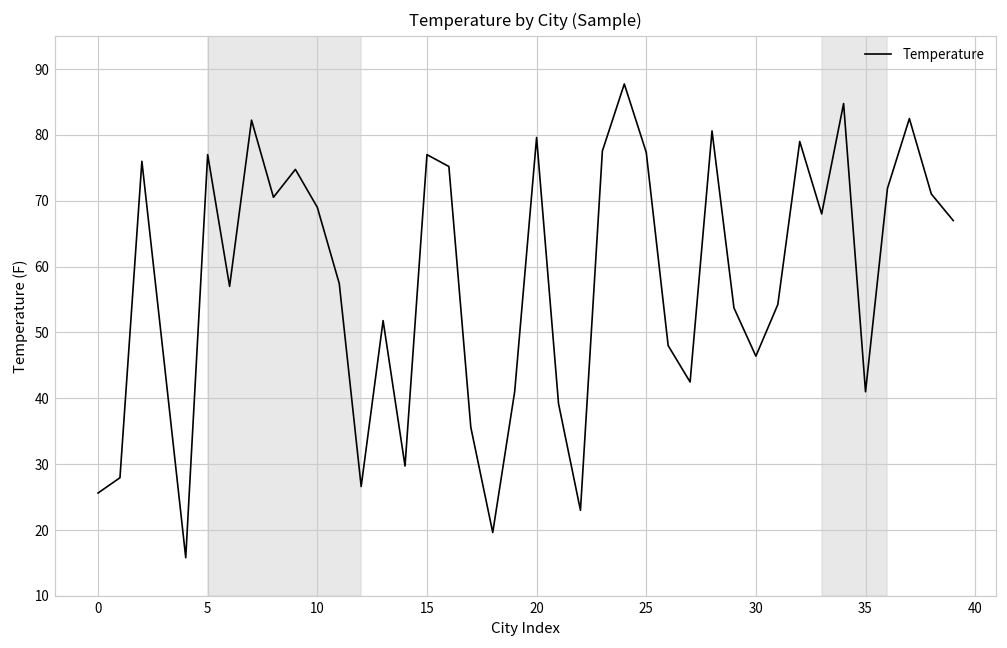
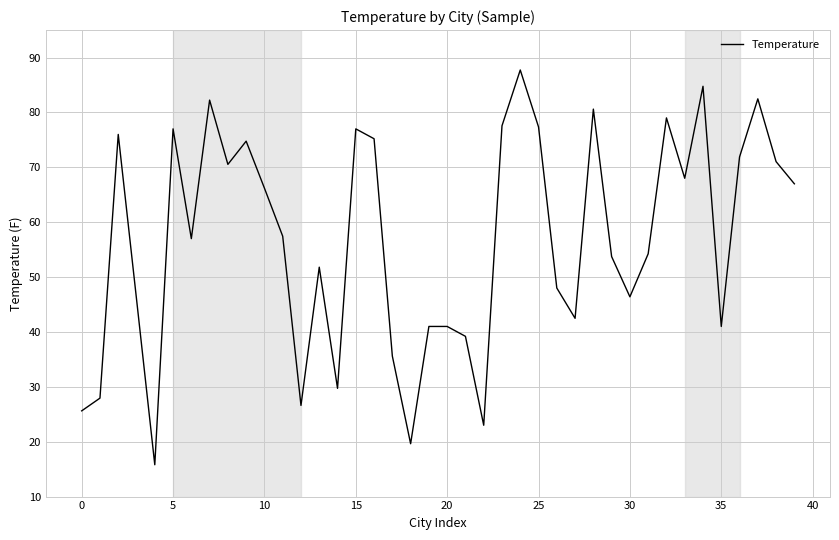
10: 69 -> 66
20: 80 -> 41
